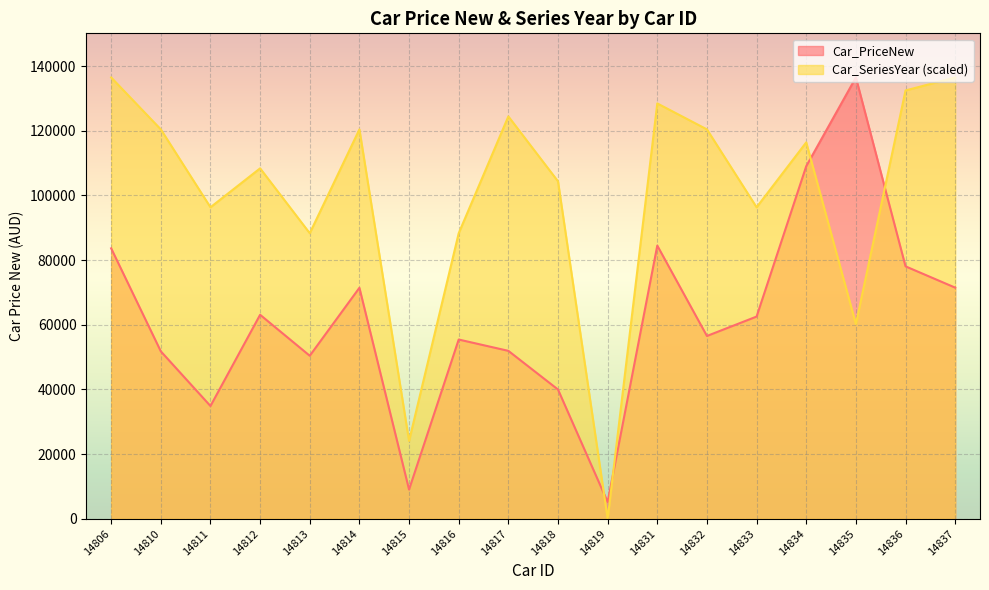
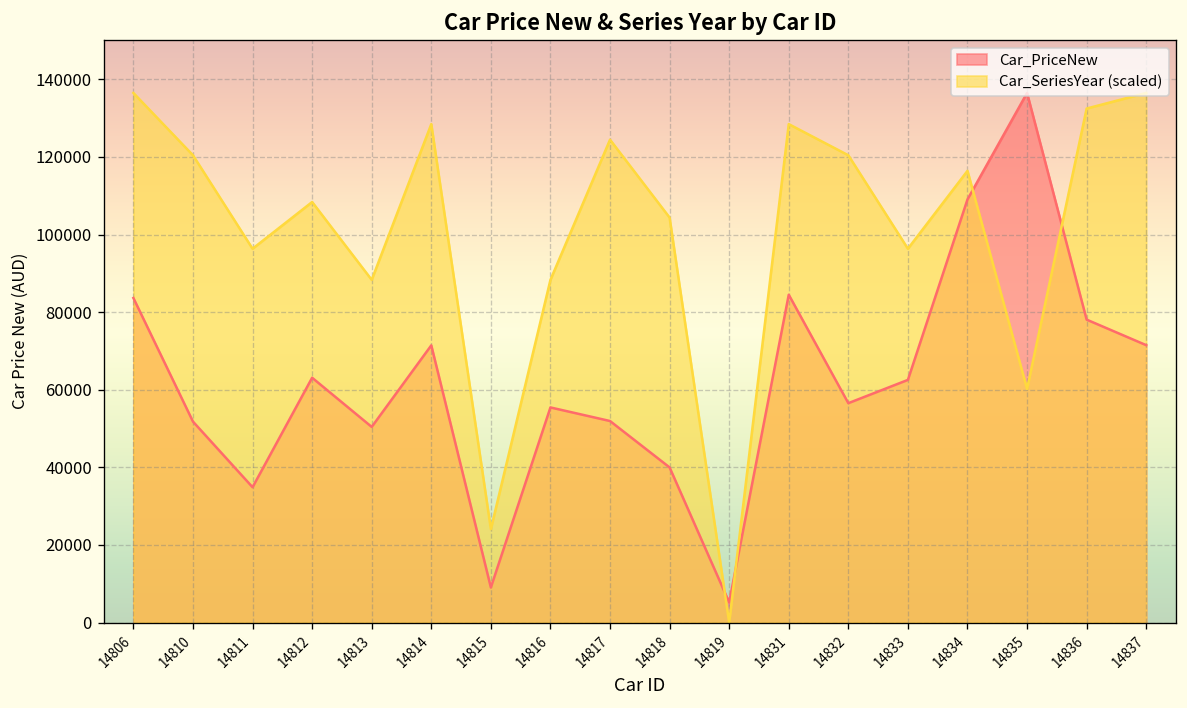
Car_SeriesYear (scaled), 14814: 120000 -> 128000
